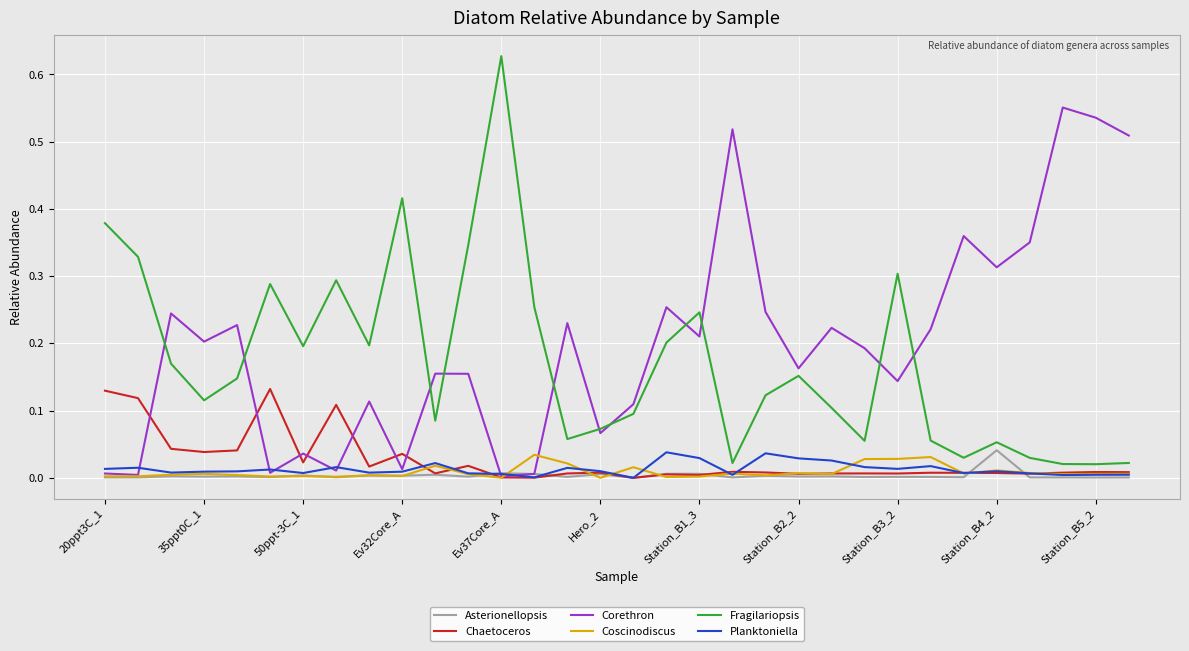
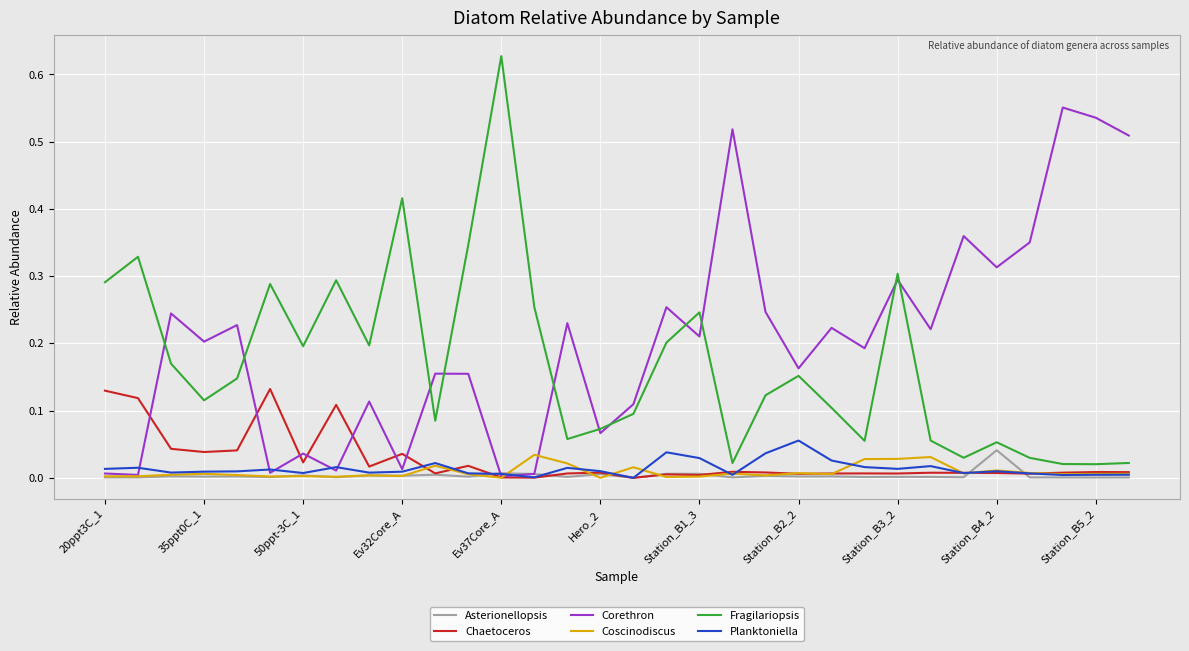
Fragilariopsis, 20ppt3C_1: 0.38 -> 0.29
Planktoniella, Station_B2_2: 0.03 -> 0.06
Corethron, Station_B3_2: 0.14 -> 0.29
